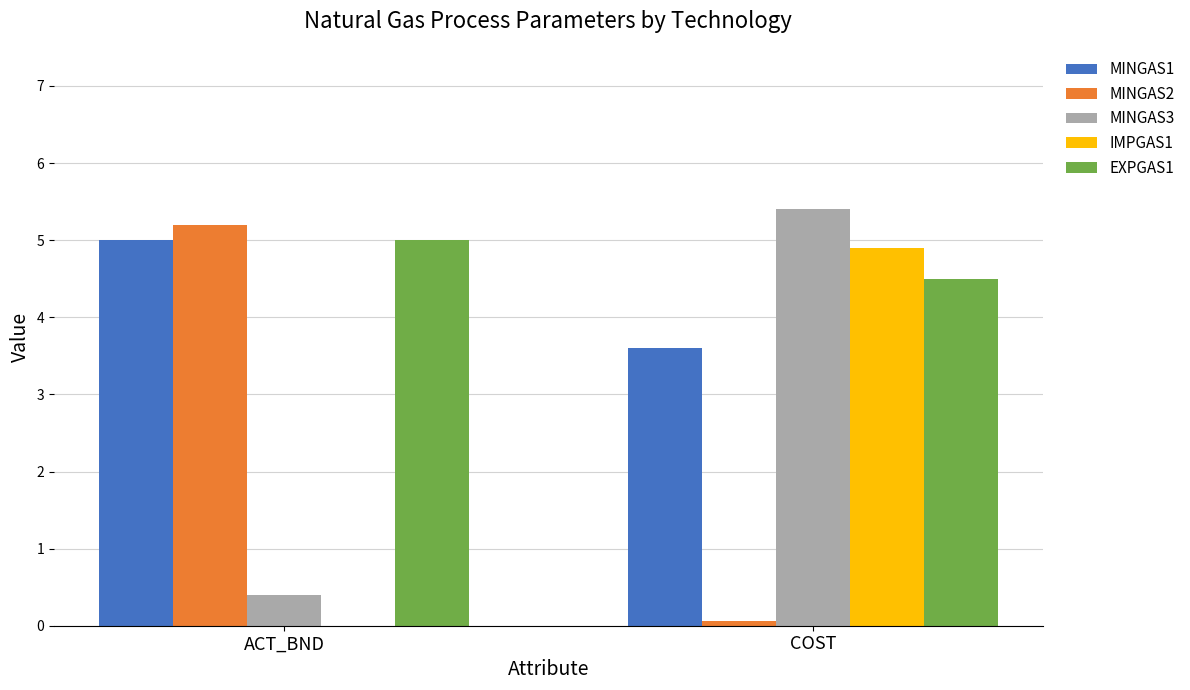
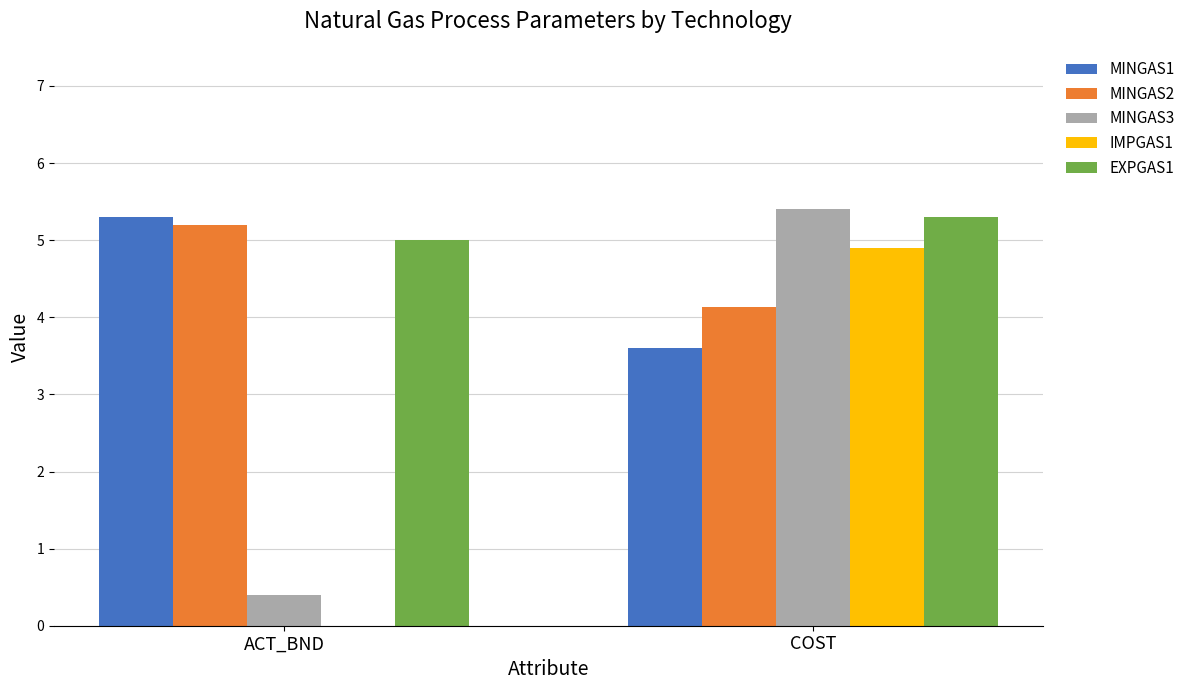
MINGAS1, ACT_BND: 5.0 -> 5.3
MINGAS2, COST: 0.1 -> 4.1
EXPGAS1, COST: 4.5 -> 5.3
